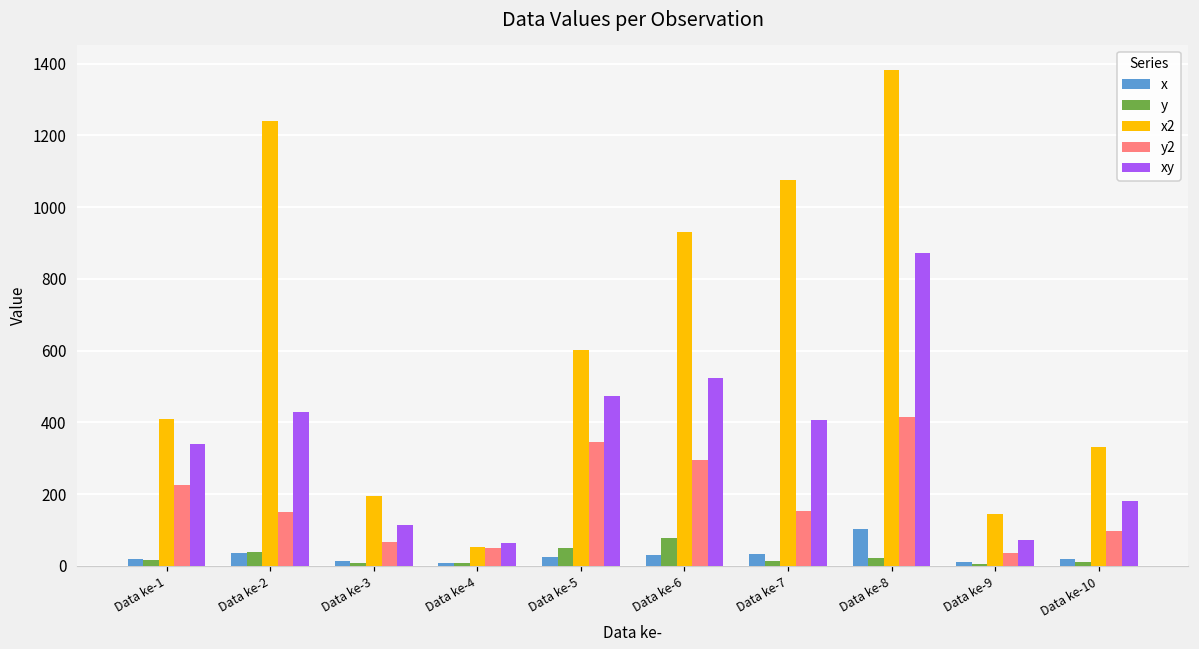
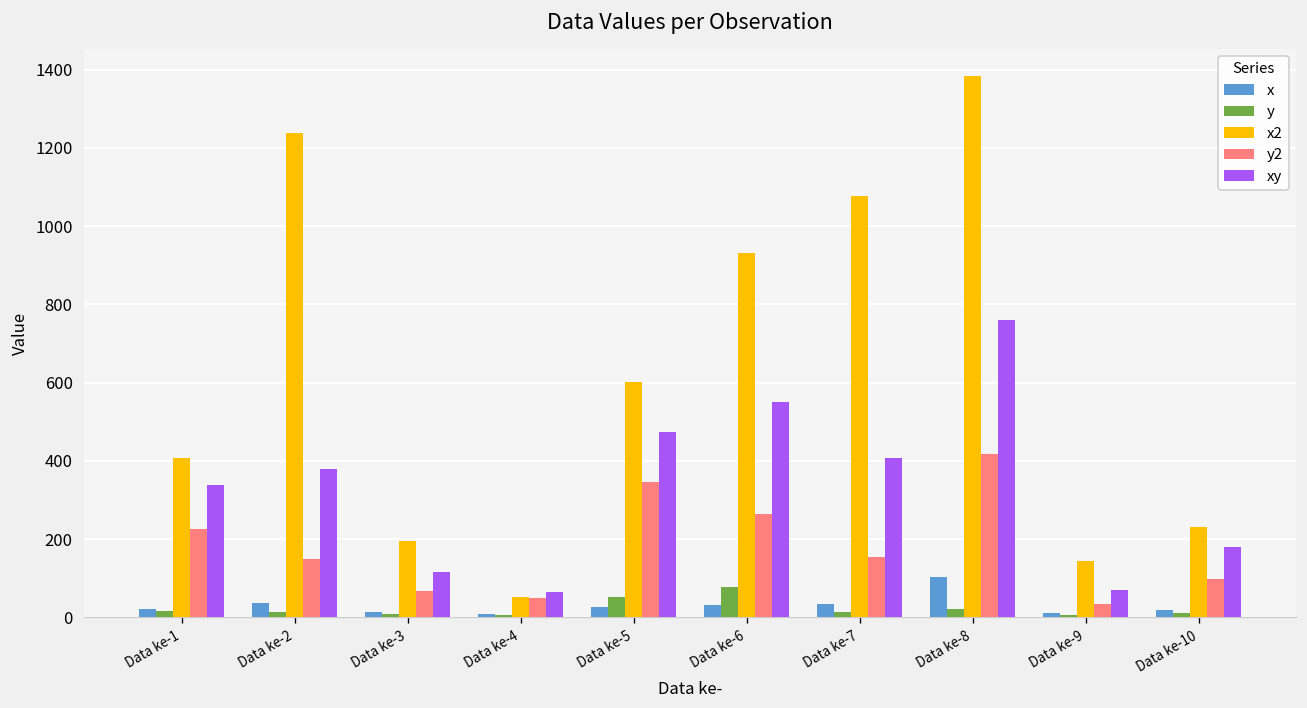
y, Data ke-2: 40 -> 10
xy, Data ke-2: 430 -> 380
y2, Data ke-6: 300 -> 260
xy, Data ke-6: 520 -> 550
xy, Data ke-8: 870 -> 760
x2, Data ke-10: 330 -> 230
